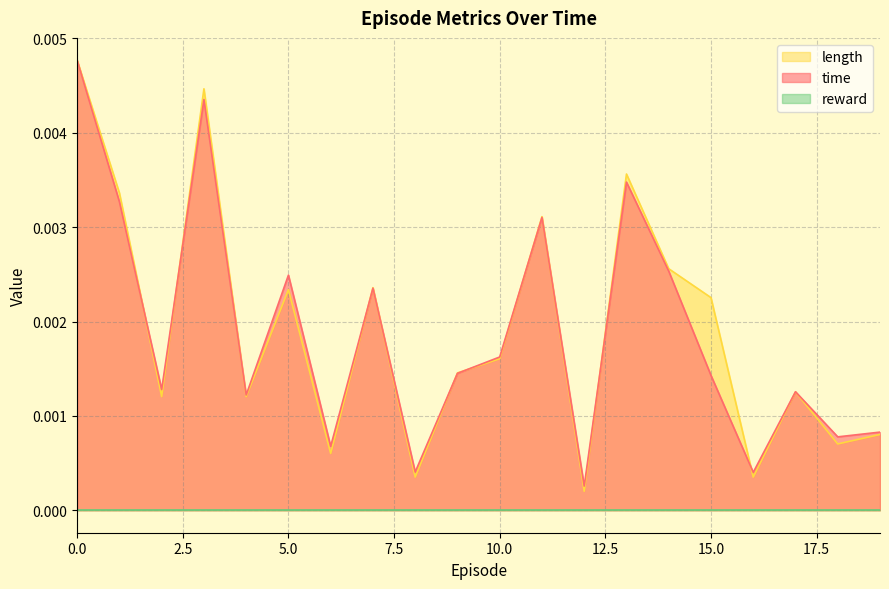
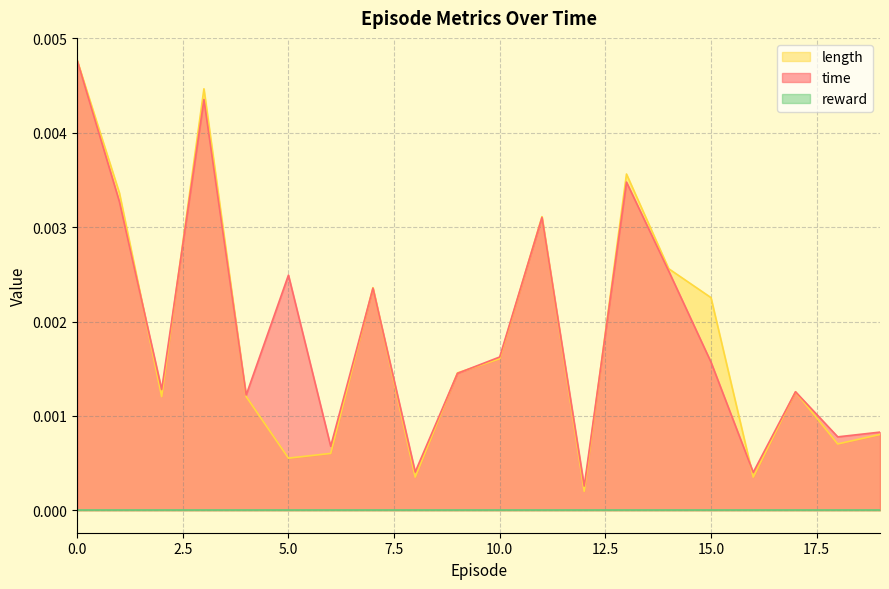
length, 5.0: 0.0023 -> 0.0006
time, 15.0: 0.0014 -> 0.0016
